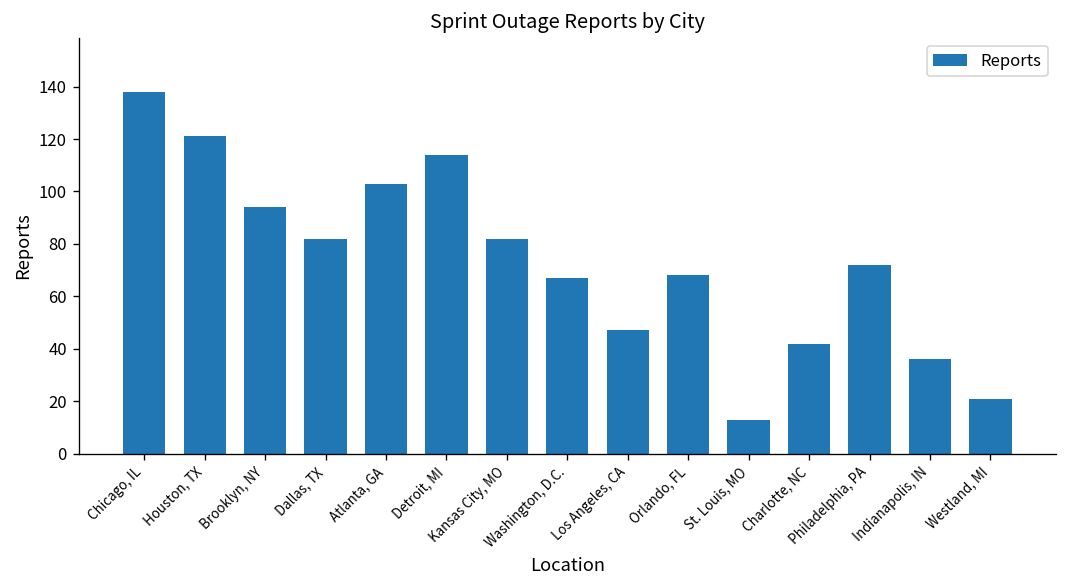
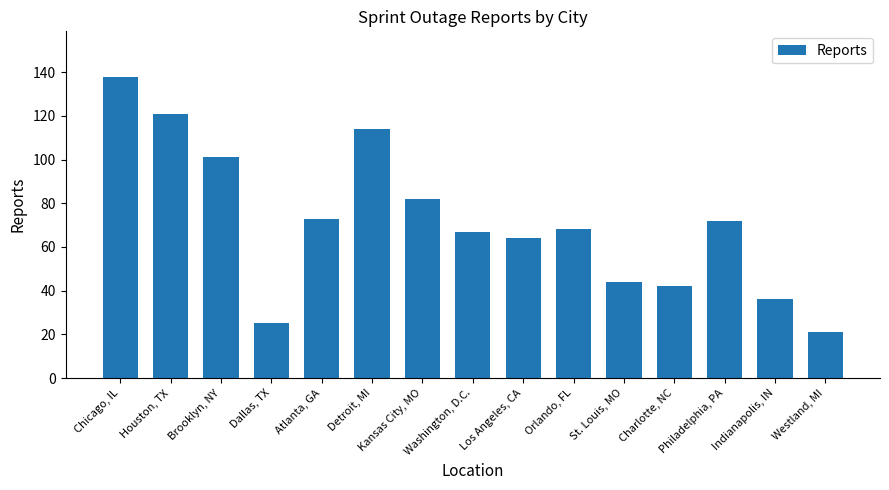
Brooklyn, NY: 94 -> 101
Dallas, TX: 82 -> 25
Atlanta, GA: 103 -> 73
Los Angeles, CA: 47 -> 64
St. Louis, MO: 13 -> 44
